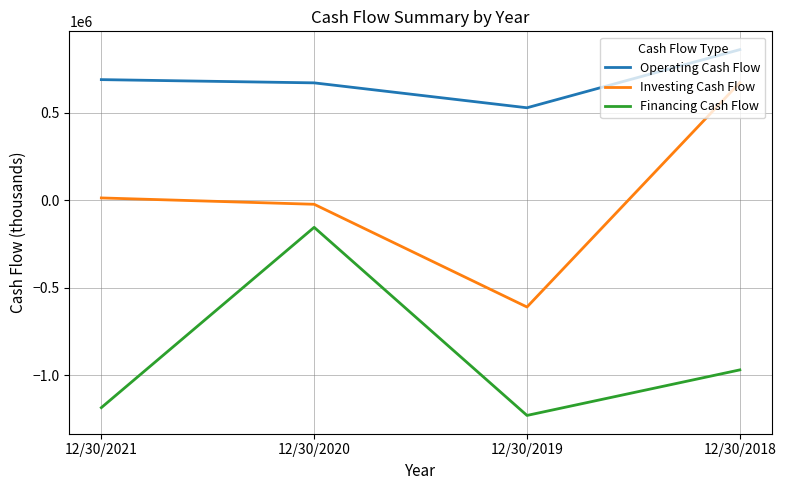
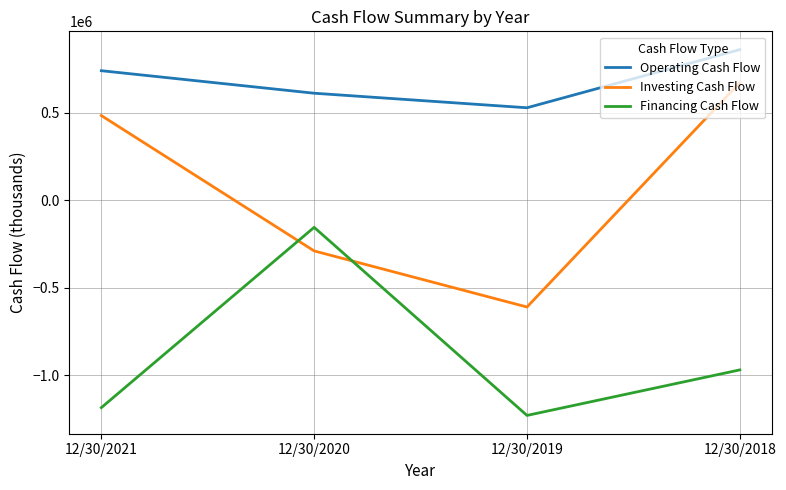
Operating Cash Flow, 12/30/2021: 690000 -> 740000
Investing Cash Flow, 12/30/2021: 10000 -> 480000
Operating Cash Flow, 12/30/2020: 670000 -> 610000
Investing Cash Flow, 12/30/2020: -20000 -> -290000
